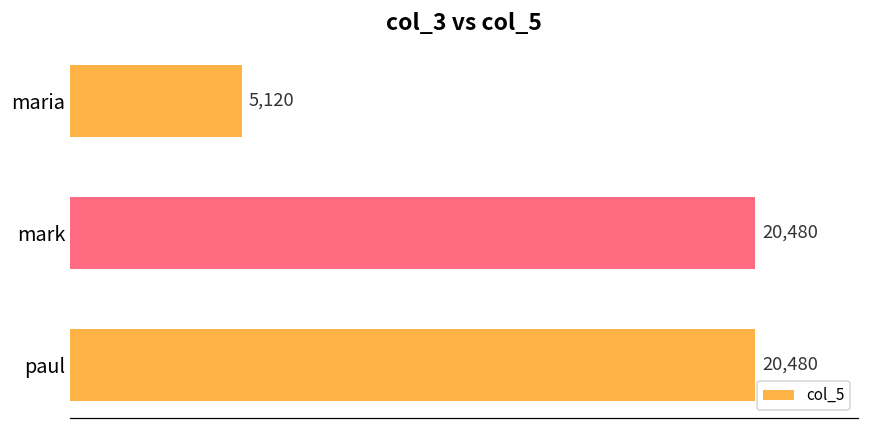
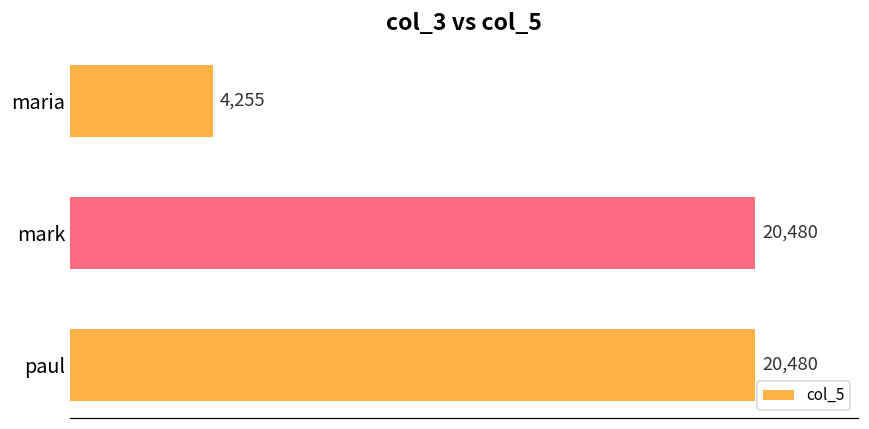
maria: 5,120 -> 4,255
